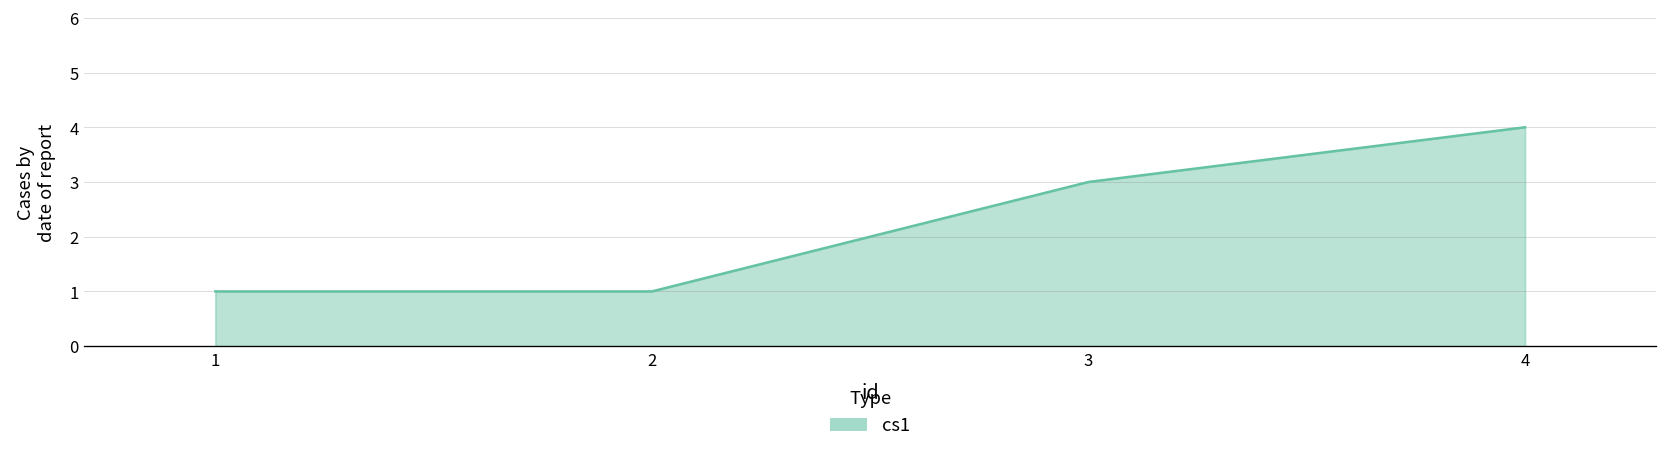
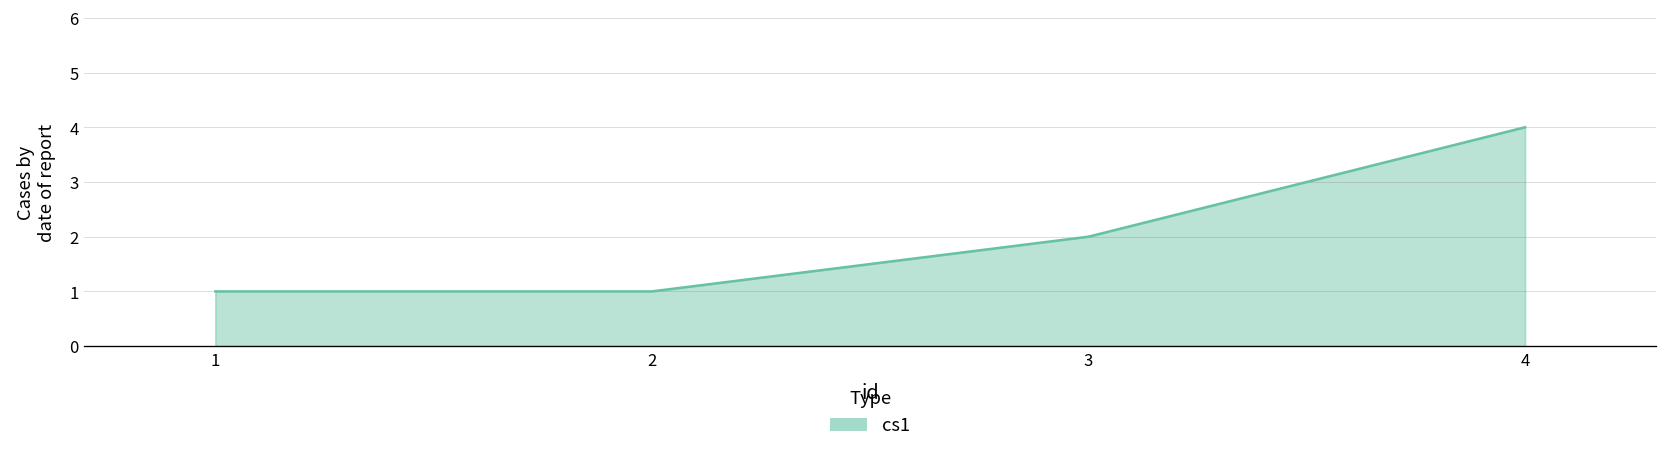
3: 3 -> 2
